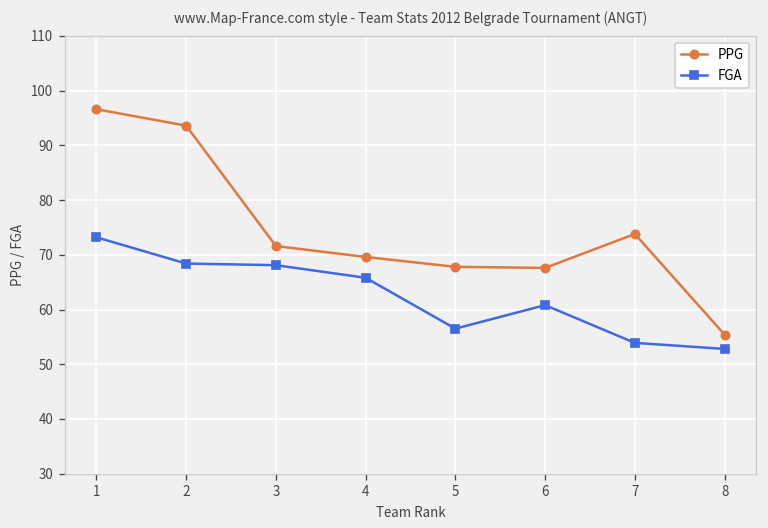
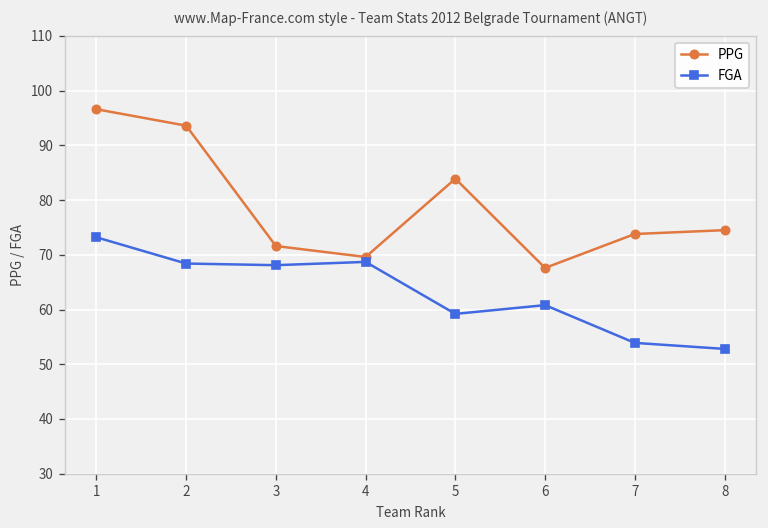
FGA, 4: 66 -> 69
PPG, 5: 68 -> 84
FGA, 5: 57 -> 59
PPG, 8: 55 -> 75
